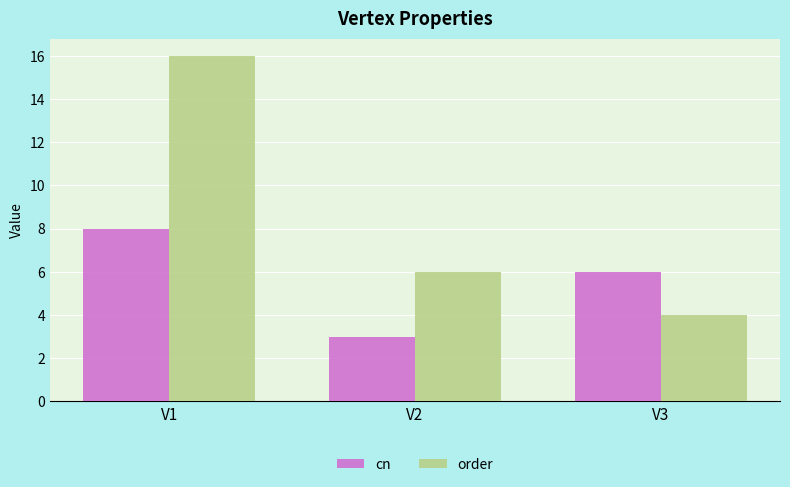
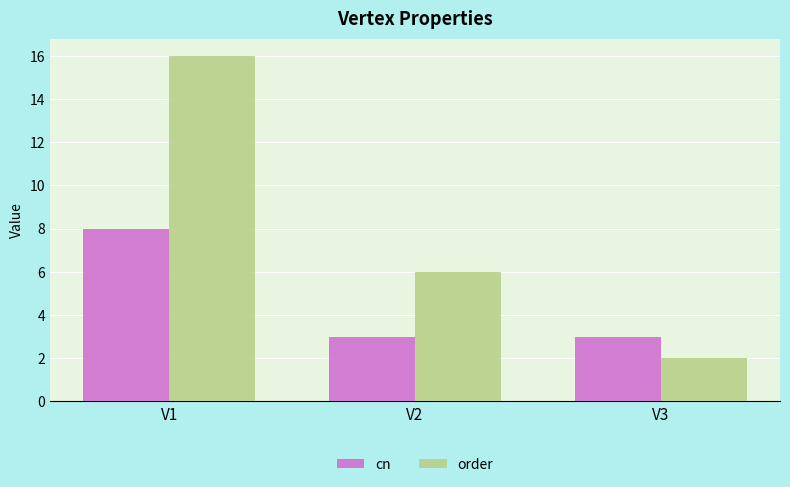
cn, V3: 6 -> 3
order, V3: 4 -> 2
